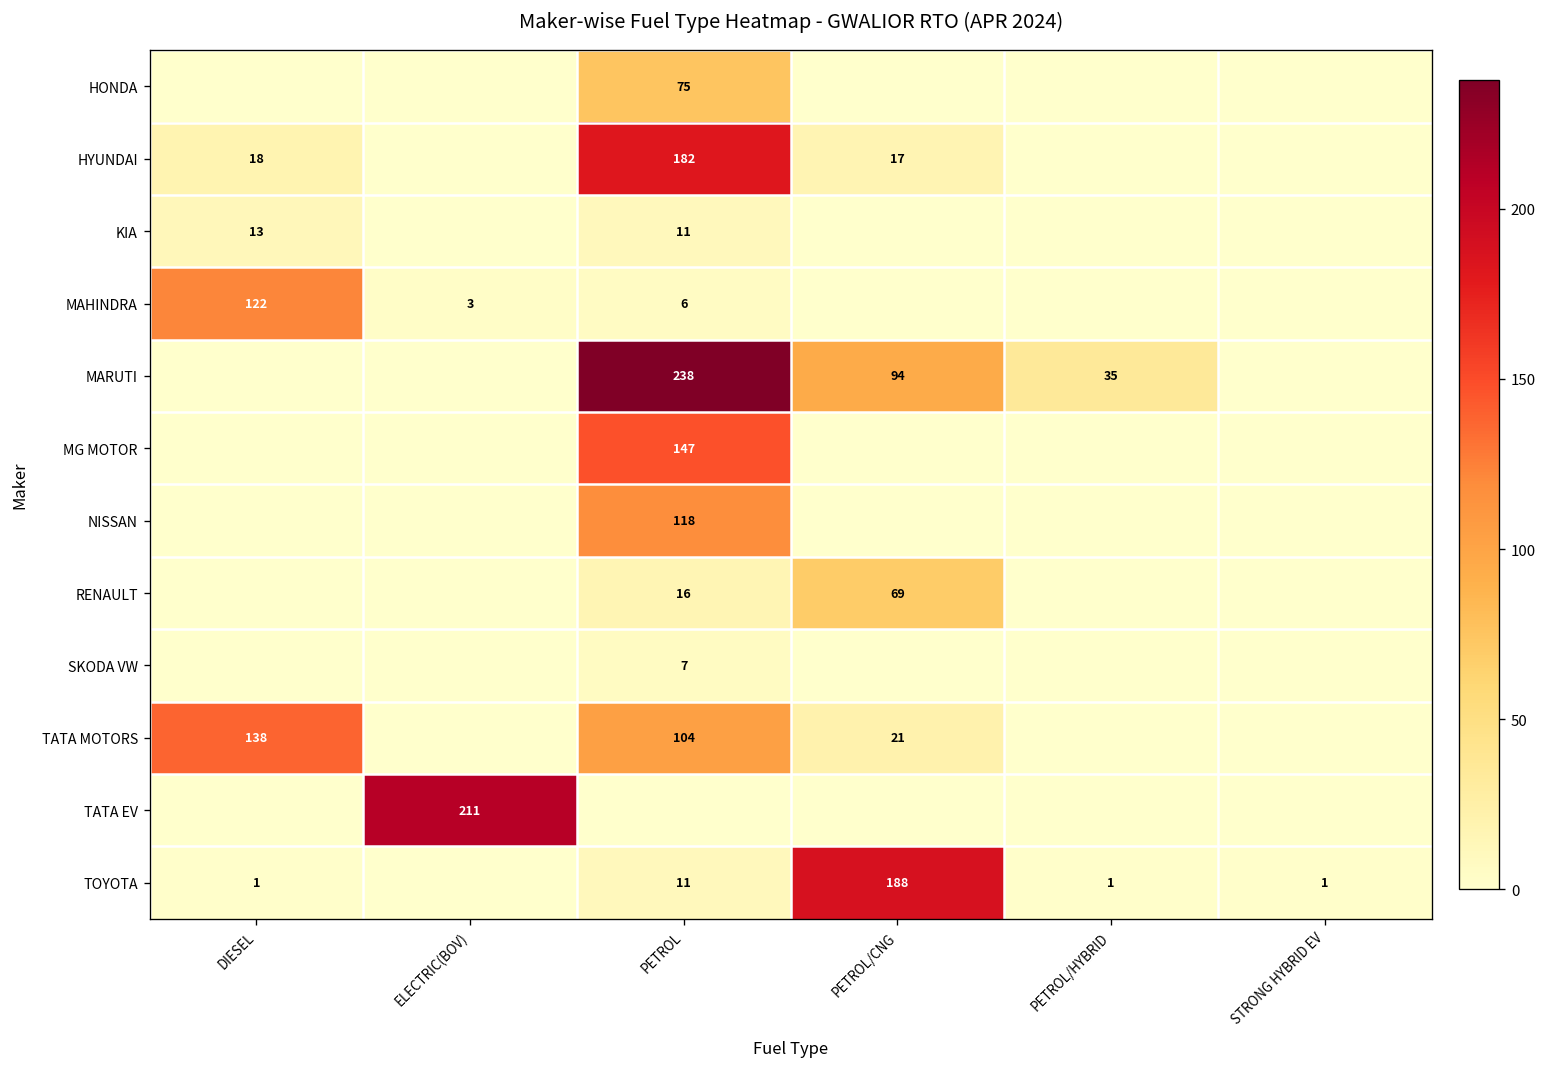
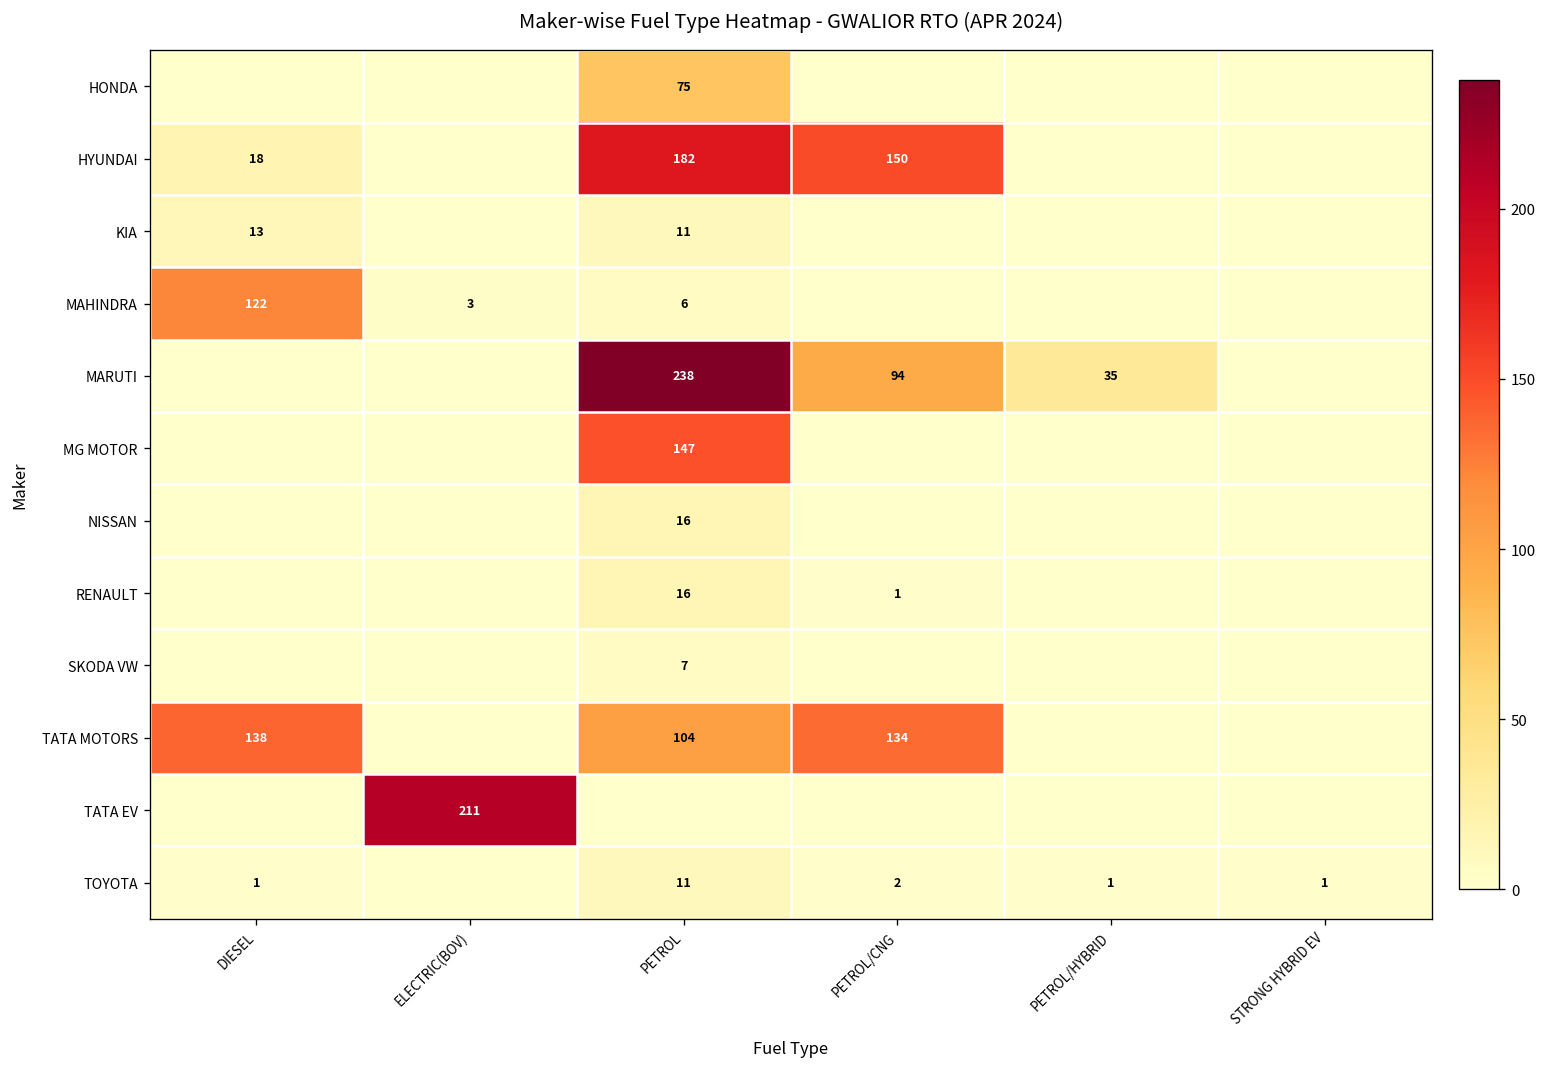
HYUNDAI, PETROL/CNG: 17 -> 150
NISSAN, PETROL: 118 -> 16
RENAULT, PETROL/CNG: 69 -> 1
TATA MOTORS, PETROL/CNG: 21 -> 134
TOYOTA, PETROL/CNG: 188 -> 2
